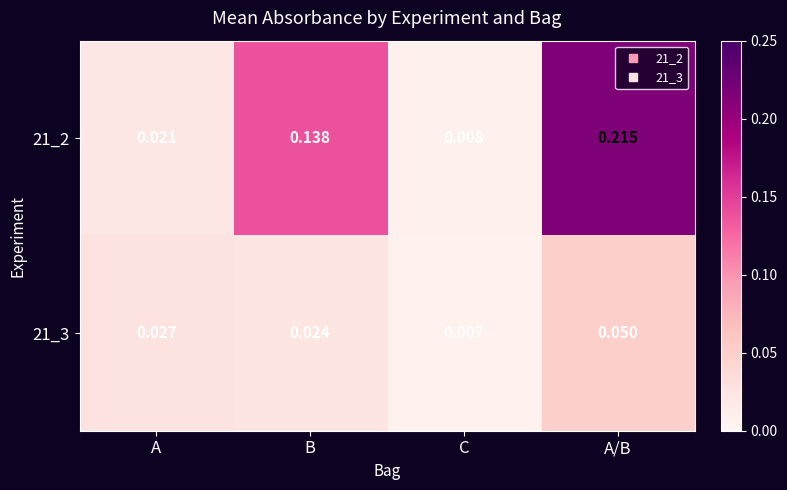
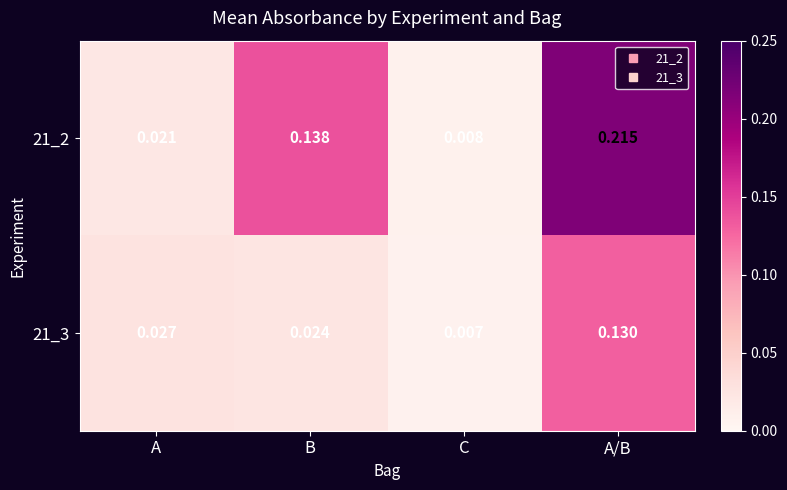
21_3, A/B: 0.050 -> 0.130
